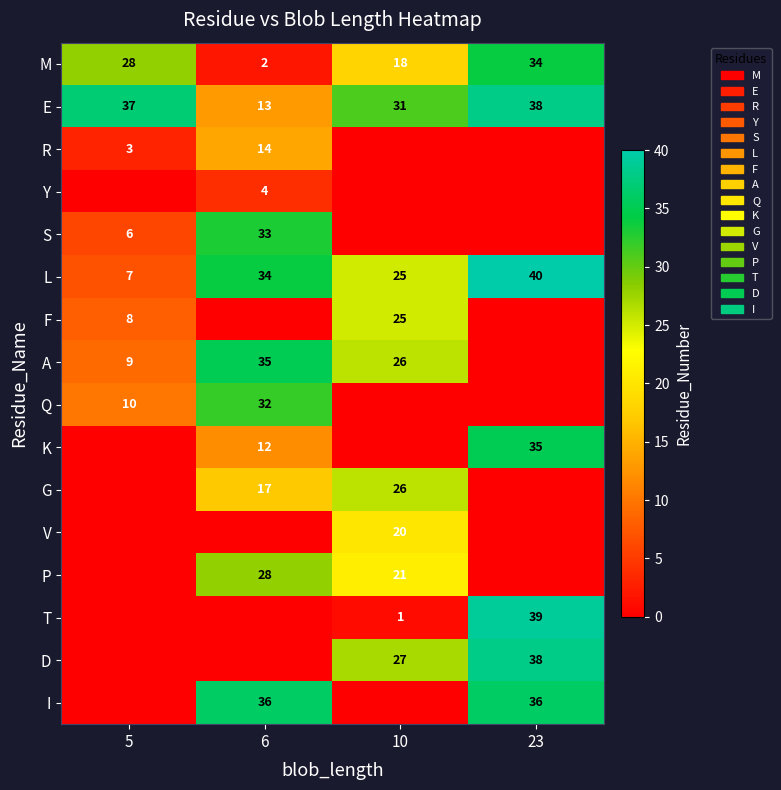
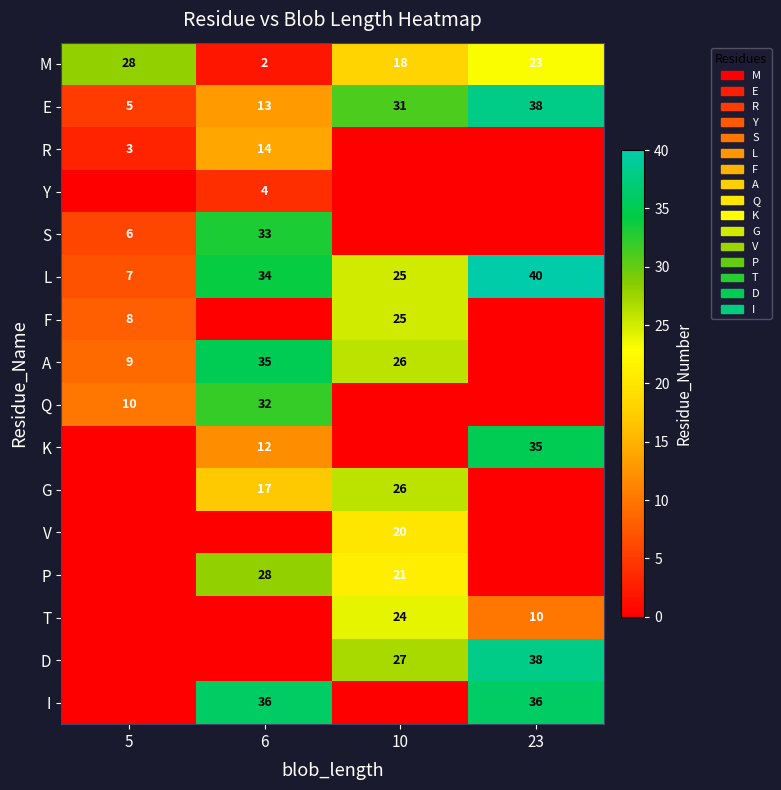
M, 23: 34 -> 23
E, 5: 37 -> 5
T, 10: 1 -> 24
T, 23: 39 -> 10
